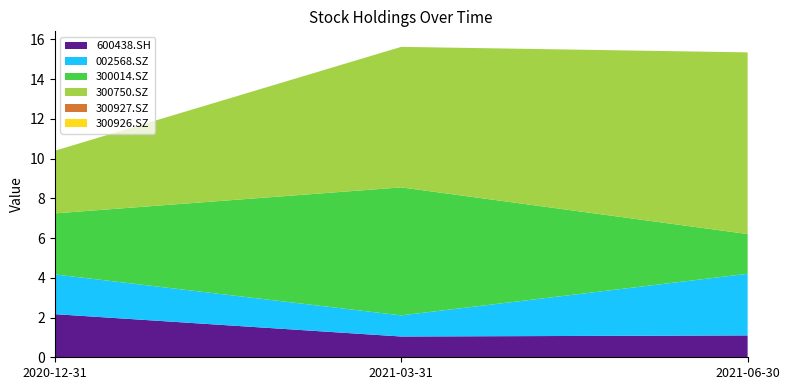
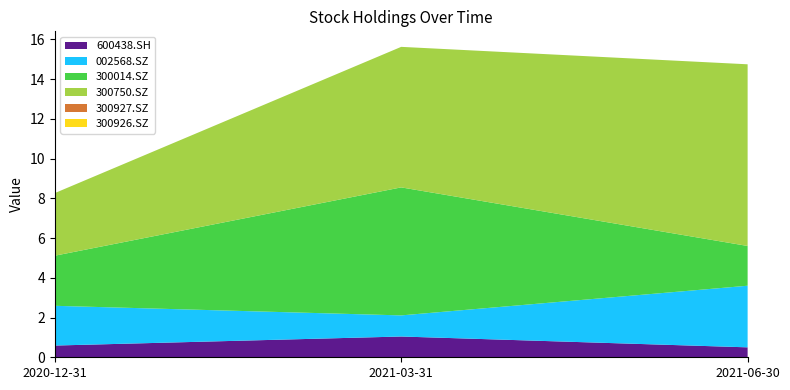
600438.SH, 2020-12-31: 2.2 -> 0.6
300014.SZ, 2020-12-31: 3.1 -> 2.5
600438.SH, 2021-06-30: 1.1 -> 0.5
